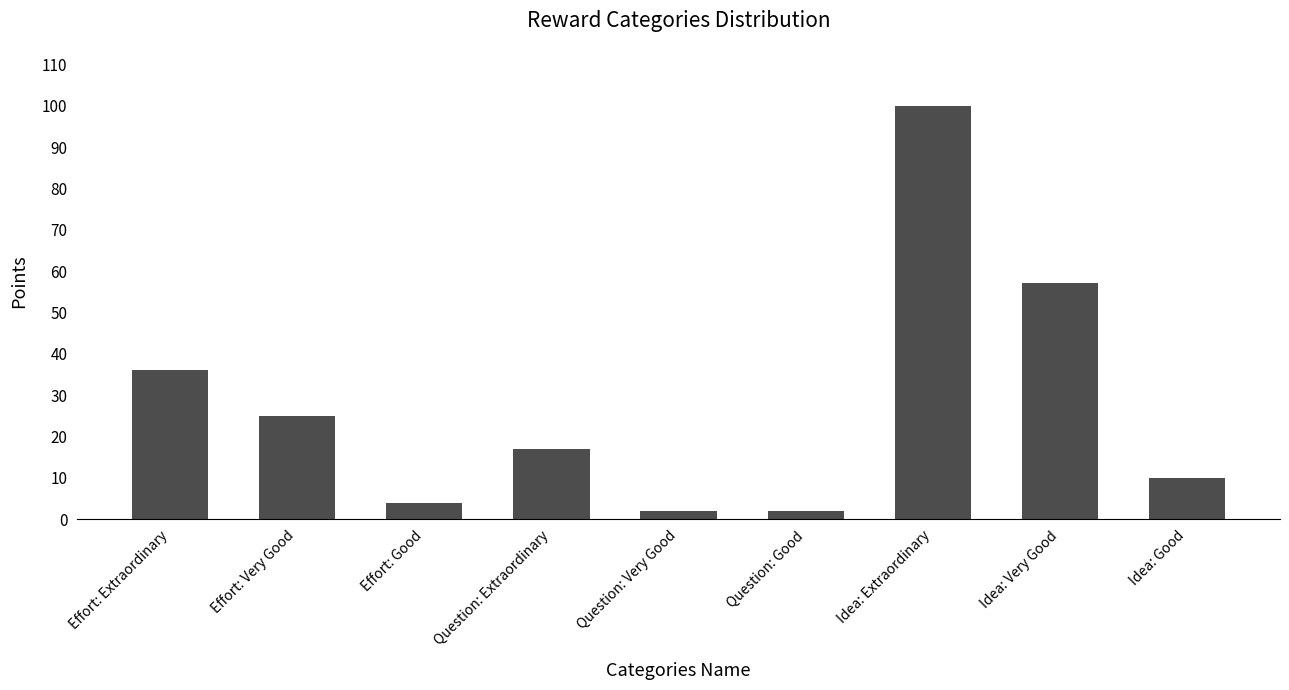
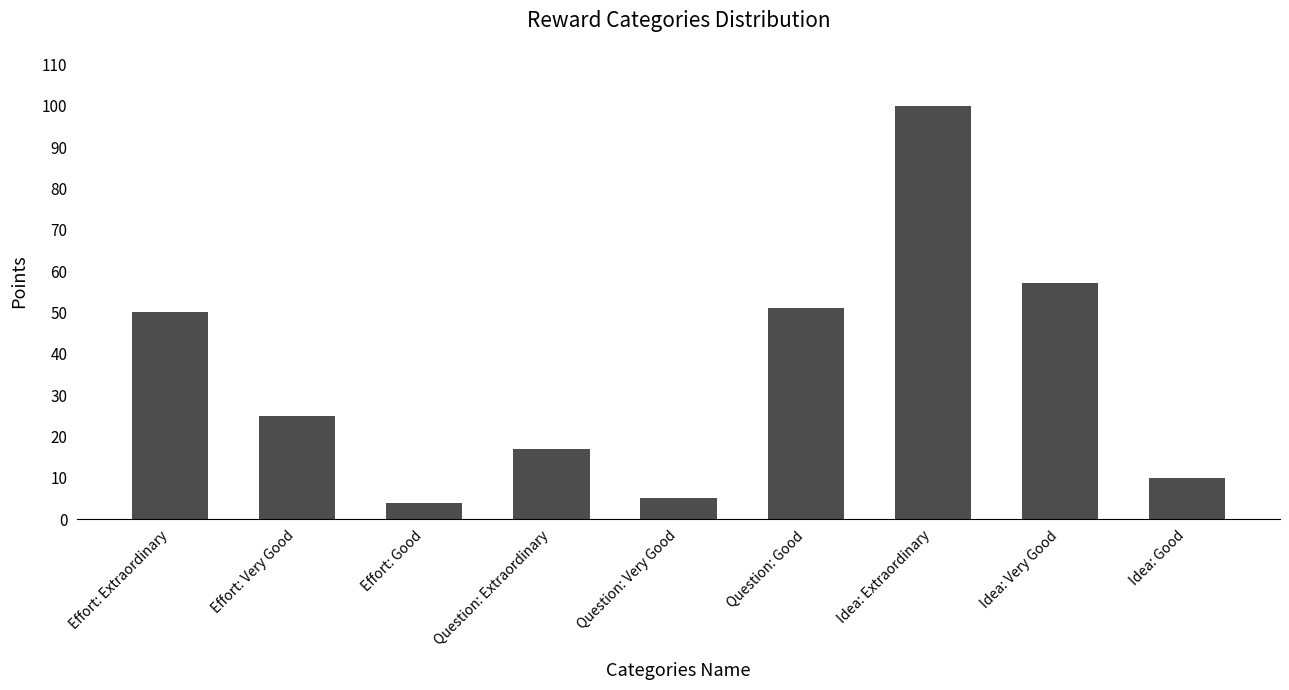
Effort: Extraordinary: 36 -> 50
Question: Very Good: 2 -> 5
Question: Good: 2 -> 51
